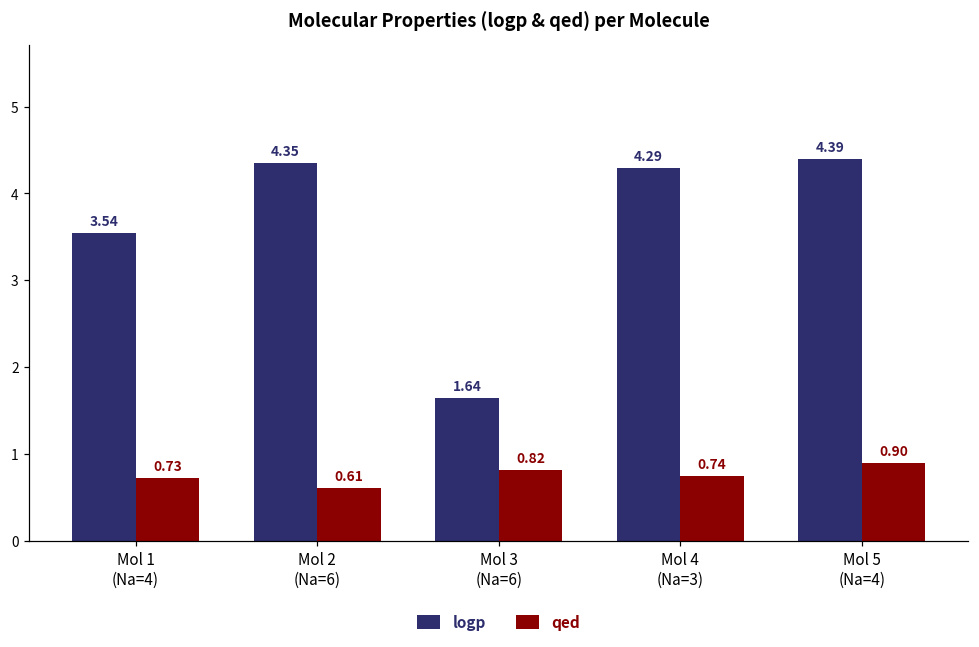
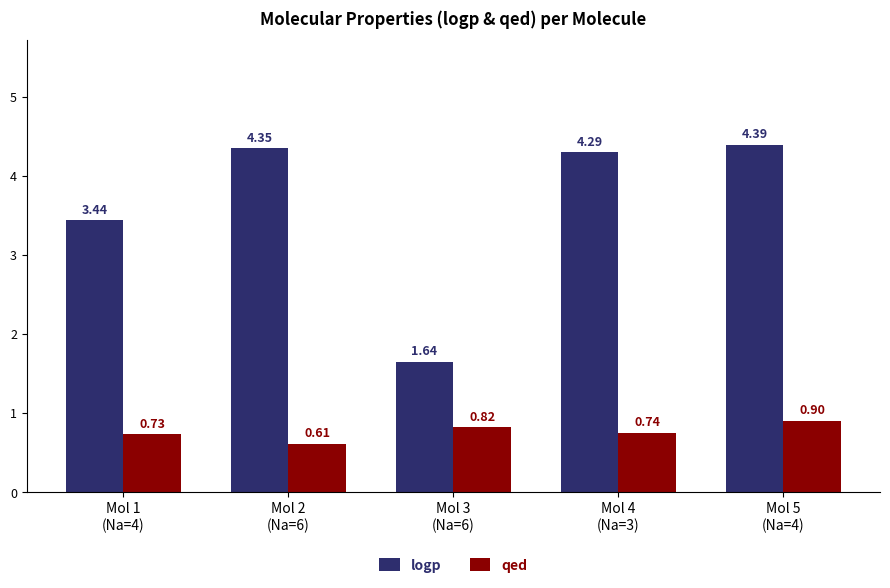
logp, Mol 1 (Na=4): 3.54 -> 3.44
